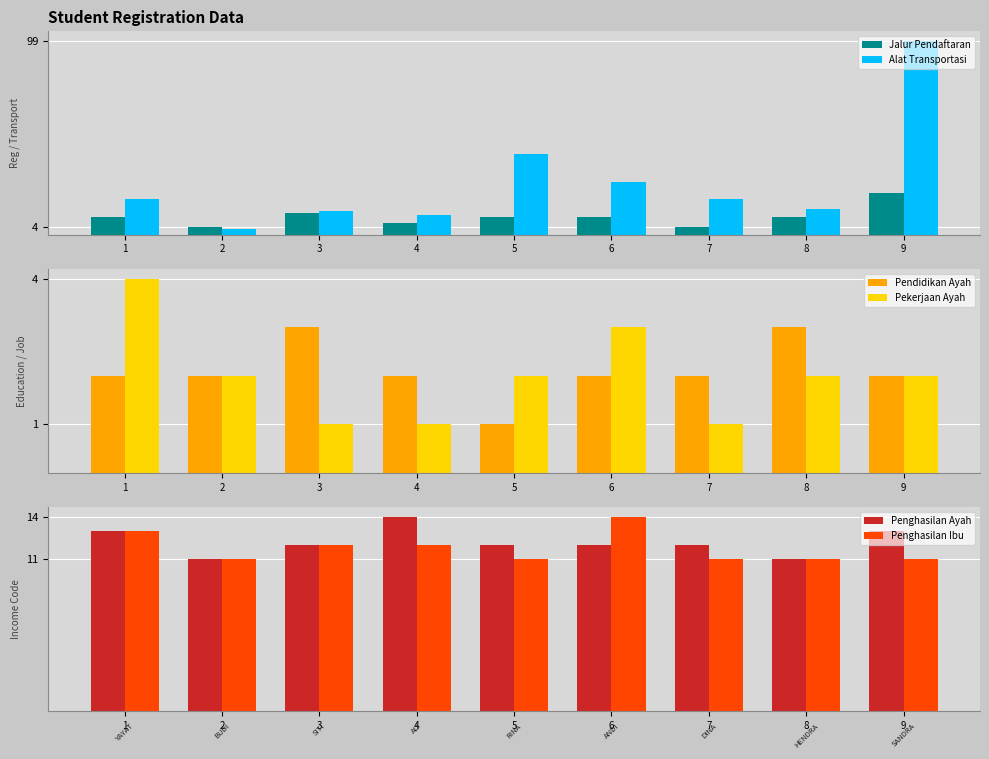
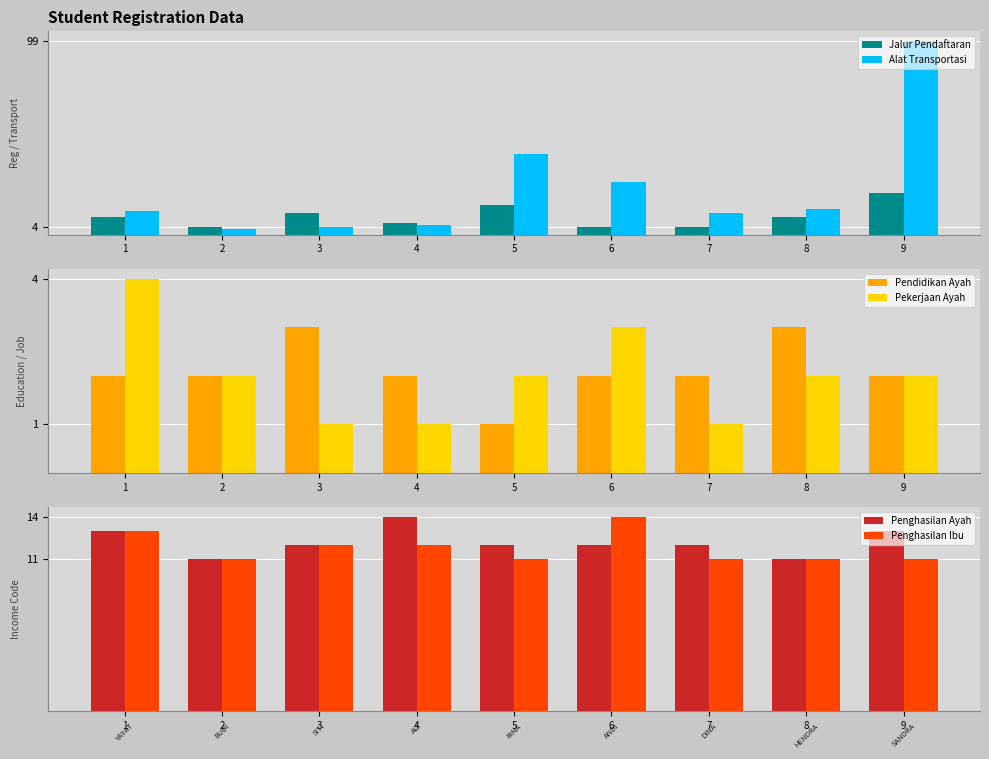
Student Registration Data, Alat Transportasi, 1: 18 -> 12
Student Registration Data, Alat Transportasi, 3: 12 -> 4
Student Registration Data, Alat Transportasi, 4: 10 -> 5
Student Registration Data, Jalur Pendaftaran, 5: 9 -> 15
Student Registration Data, Jalur Pendaftaran, 6: 9 -> 4
Student Registration Data, Alat Transportasi, 7: 18 -> 11
